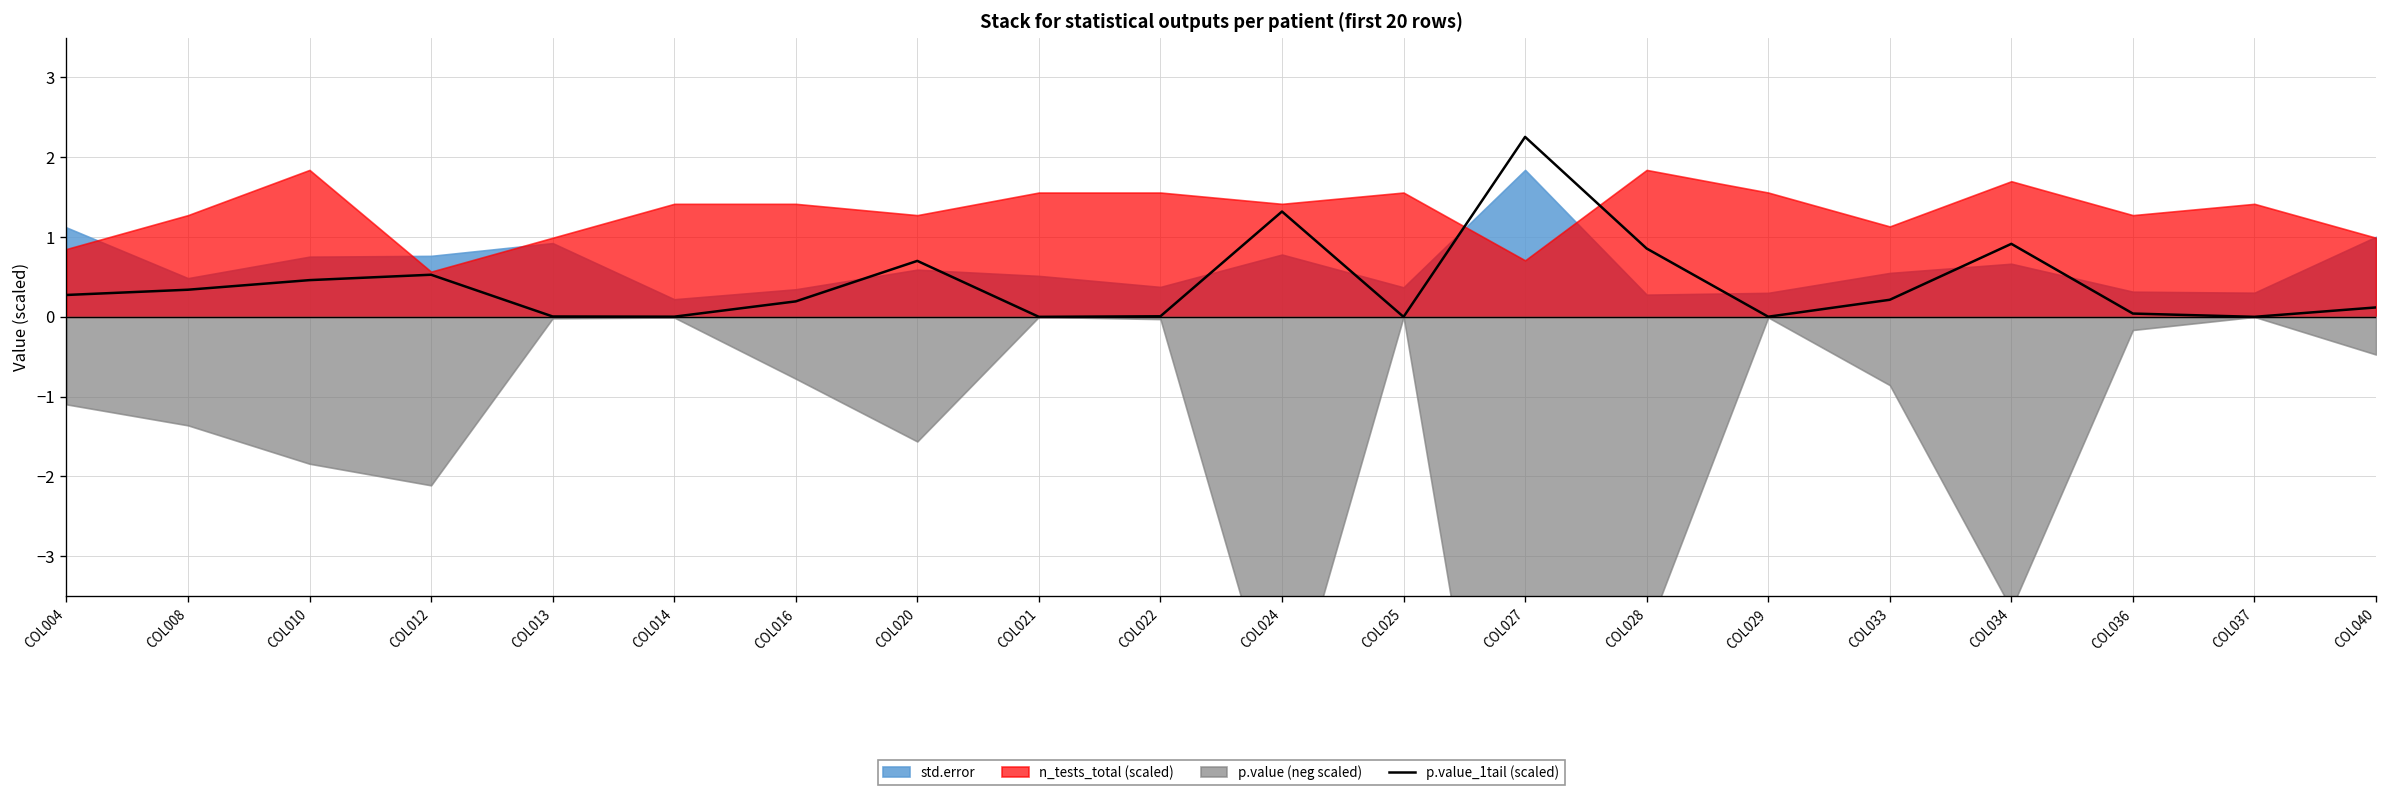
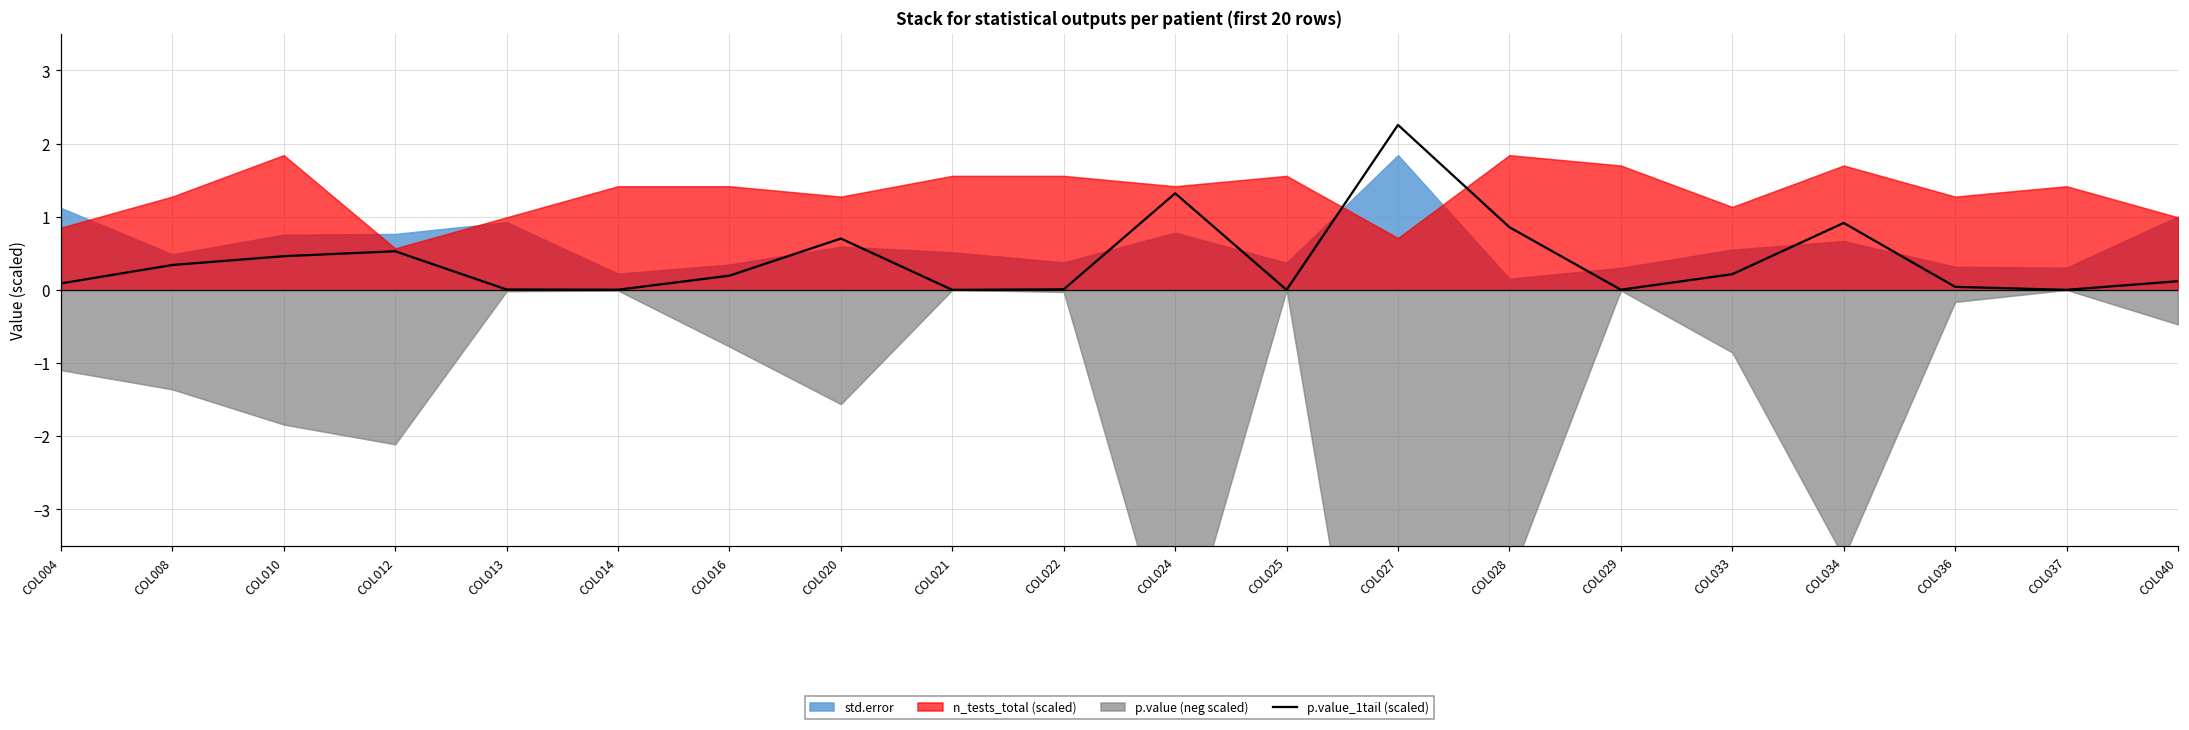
p.value_1tail (scaled), COL004: 0.3 -> 0.1
std.error, COL028: 0.3 -> 0.2
n_tests_total (scaled), COL029: 1.6 -> 1.7
